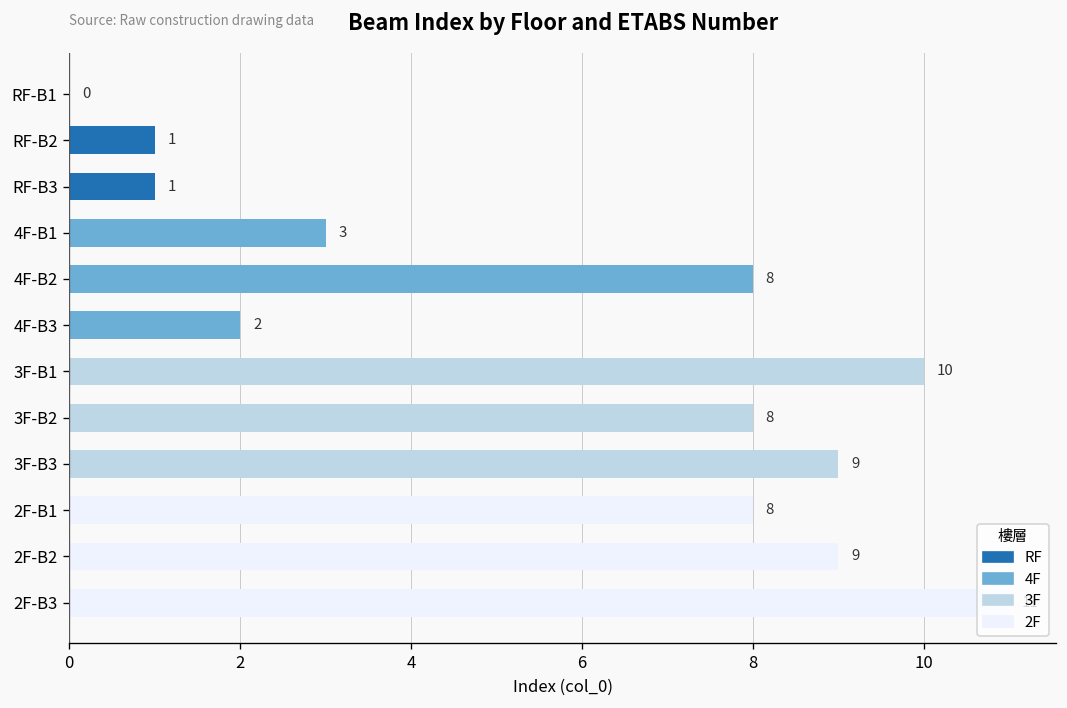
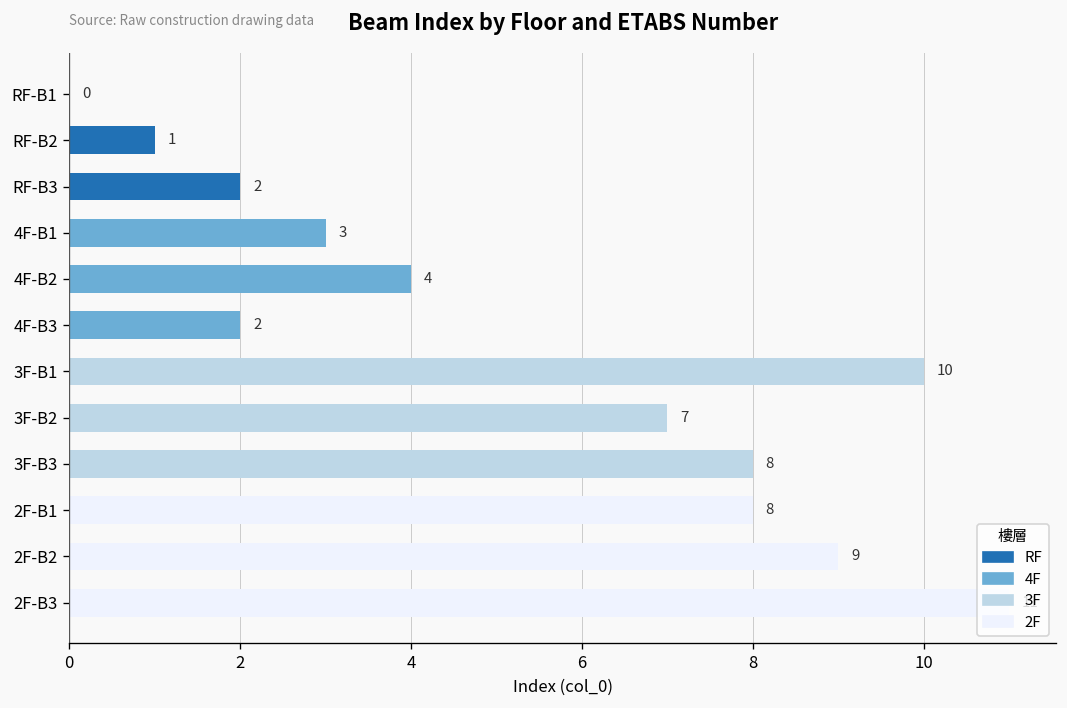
RF-B3: 1 -> 2
4F-B2: 8 -> 4
3F-B2: 8 -> 7
3F-B3: 9 -> 8
